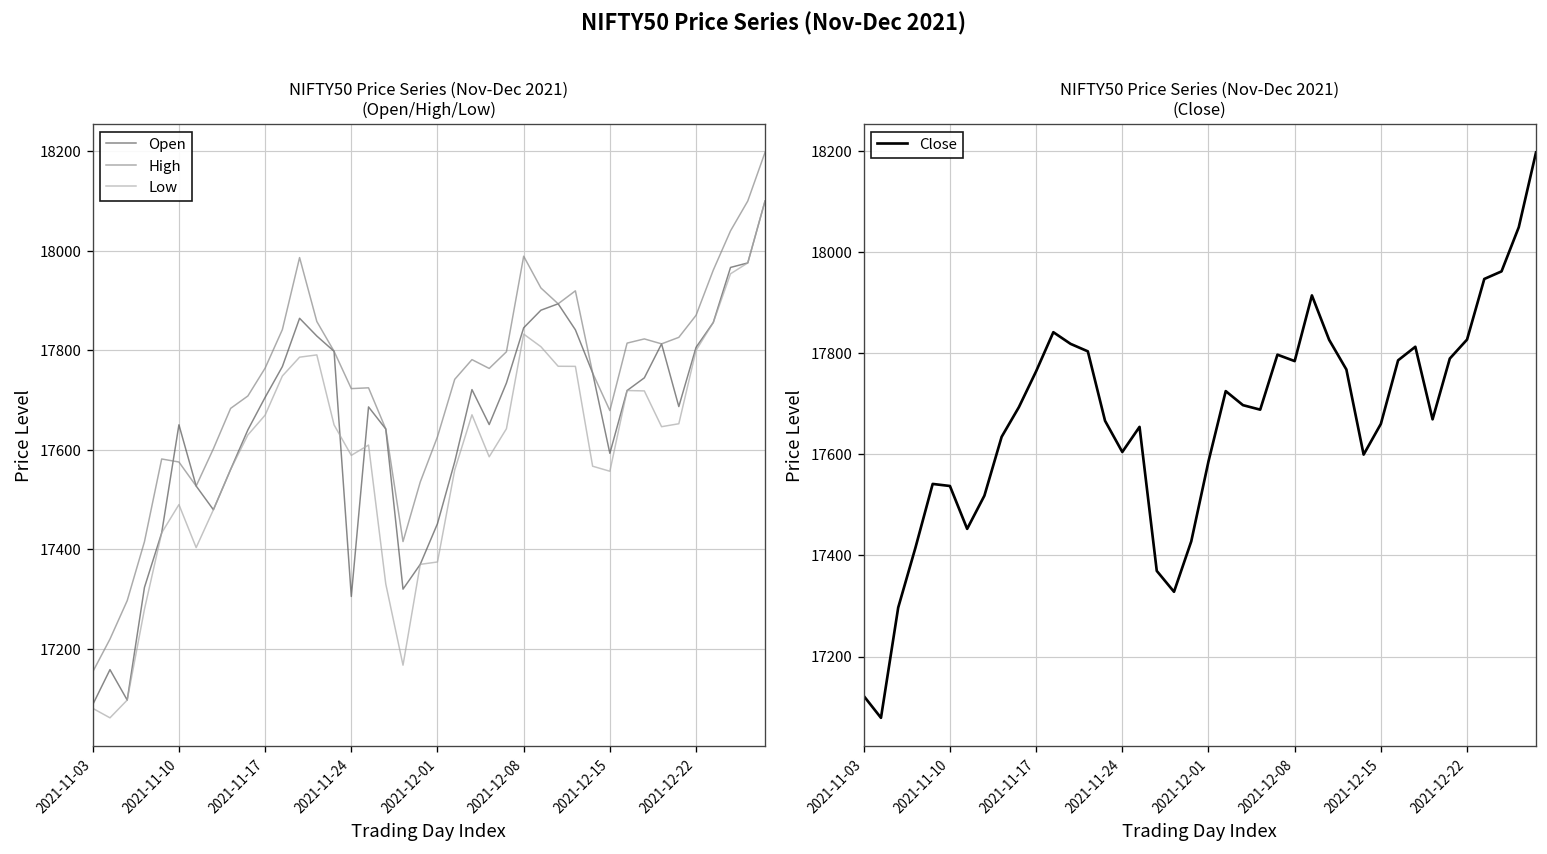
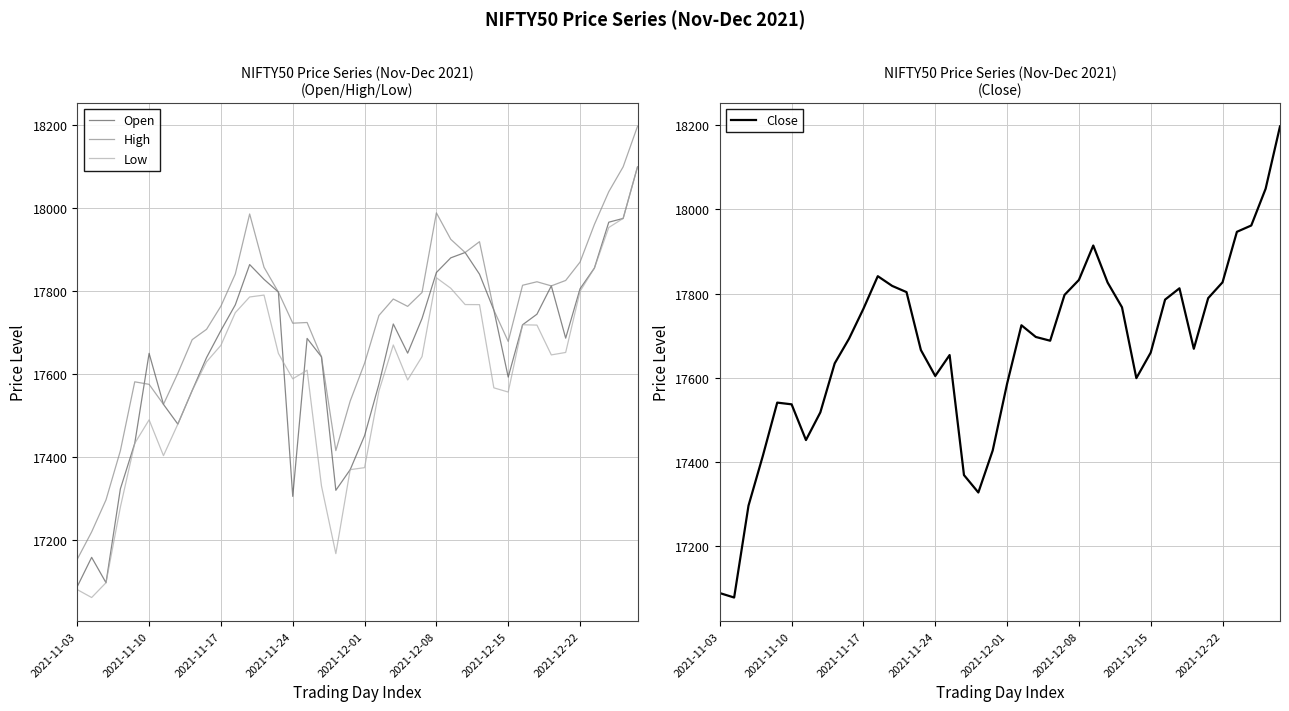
NIFTY50 Price Series (Nov-Dec 2021) (Close), 2021-11-03: 17120 -> 17090
NIFTY50 Price Series (Nov-Dec 2021) (Close), 2021-12-08: 17780 -> 17830
